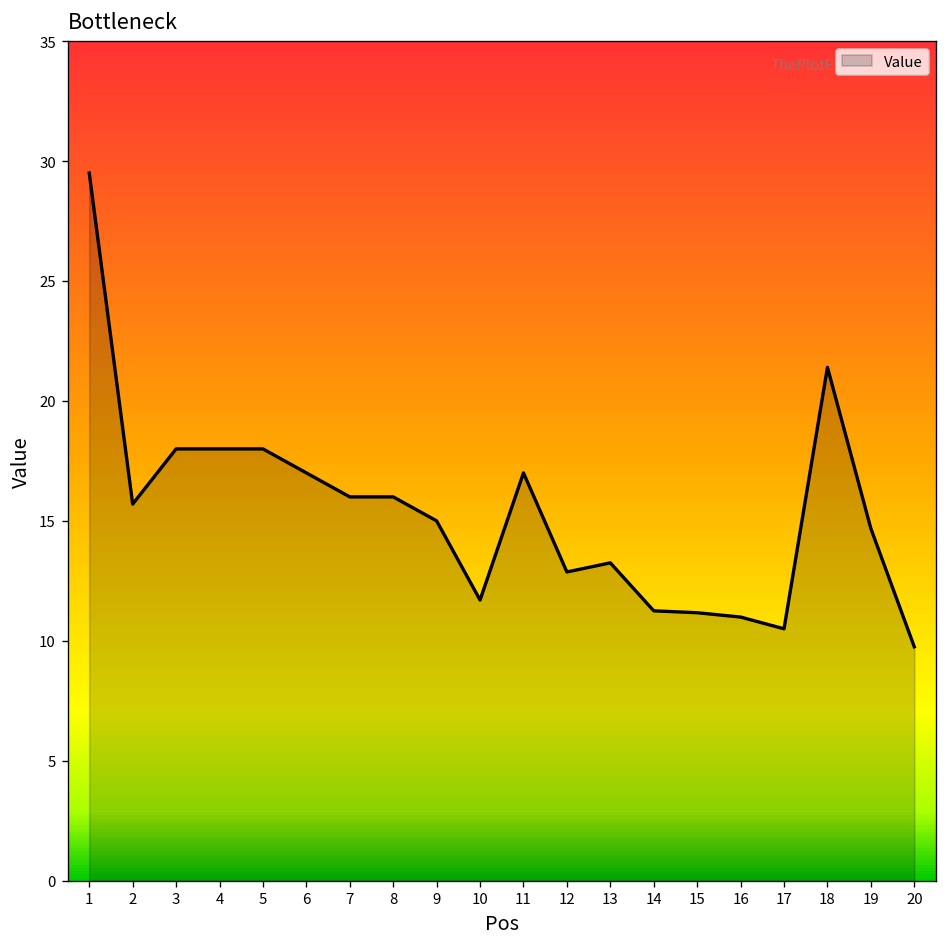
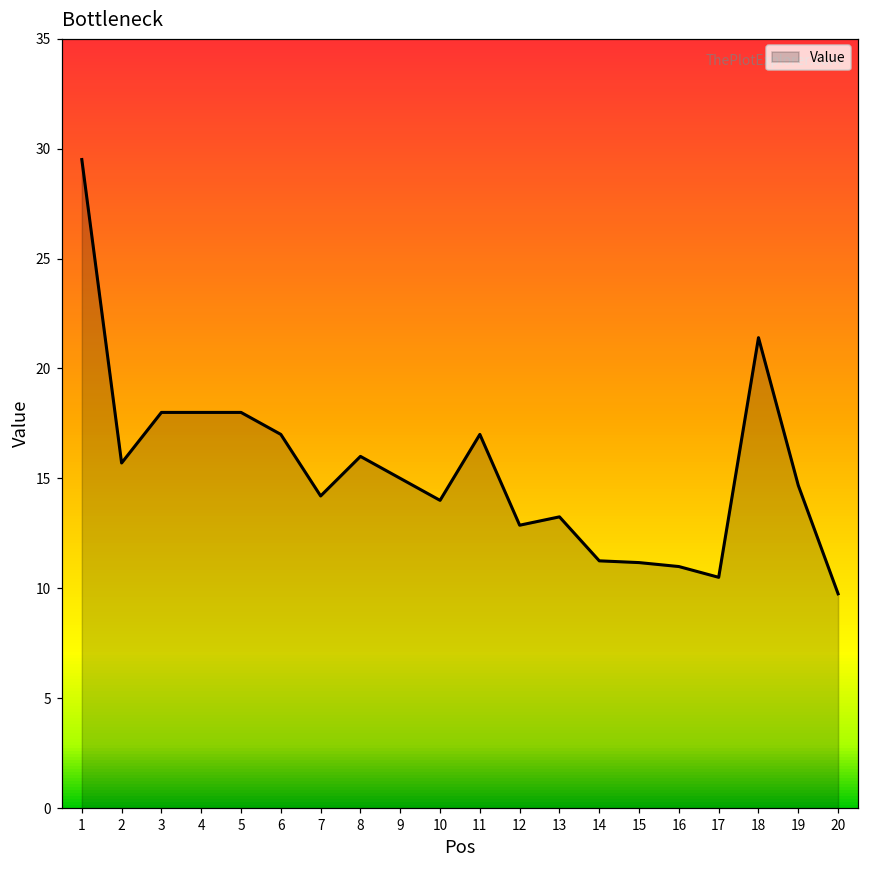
7: 16.0 -> 14.2
10: 11.7 -> 14.0
